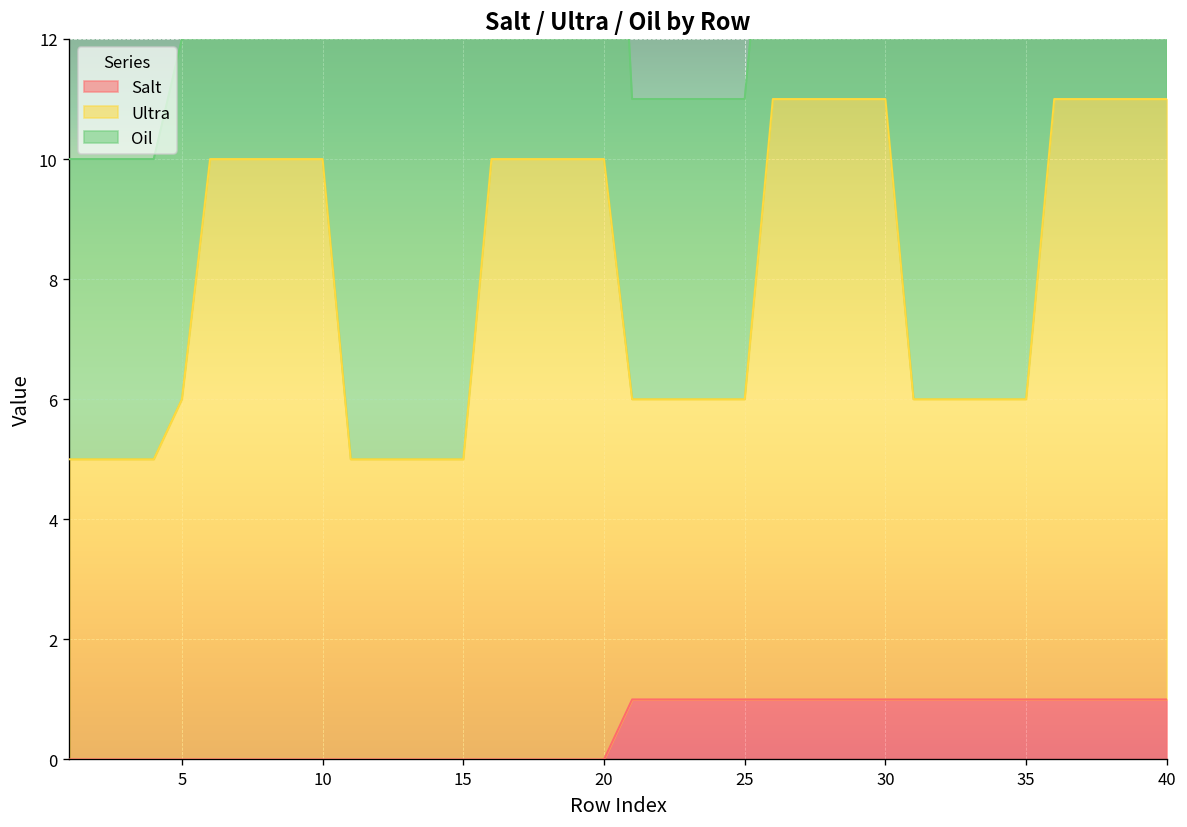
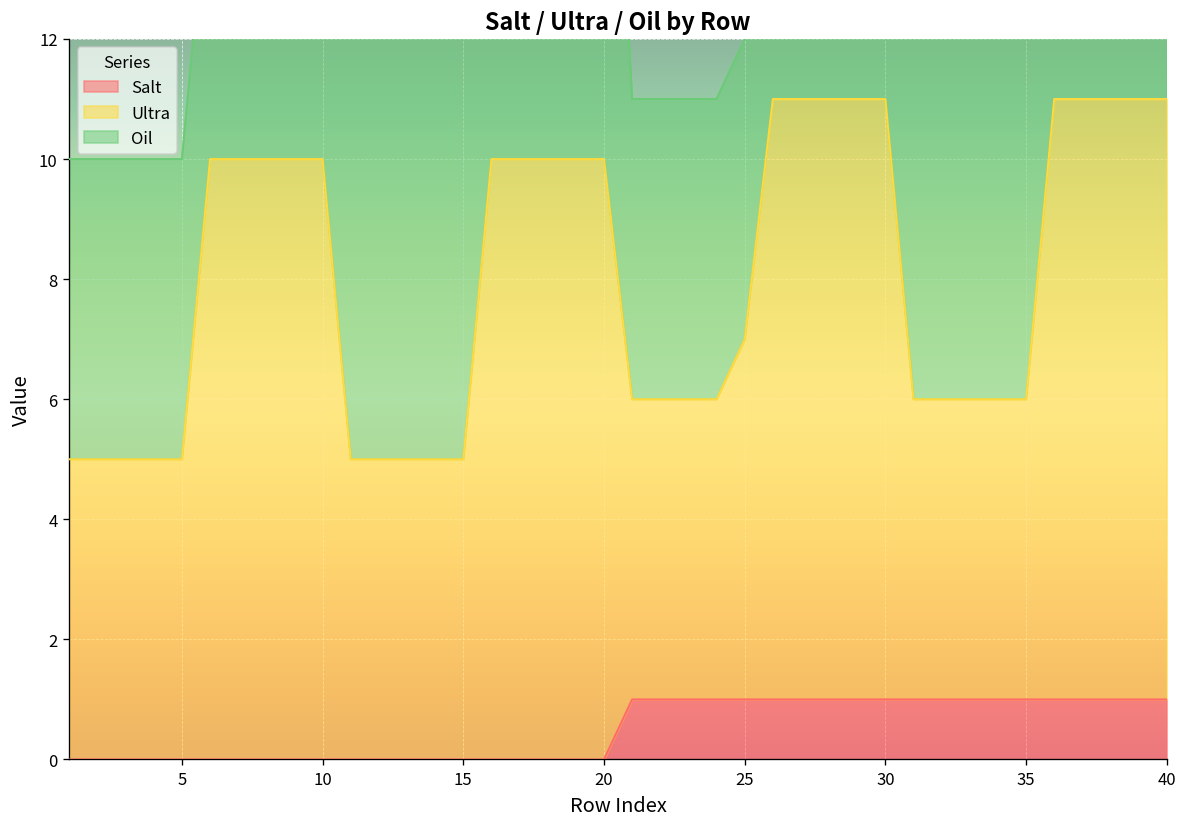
Ultra, 5: 6 -> 5
Oil, 5: 6 -> 5
Ultra, 25: 5 -> 6
